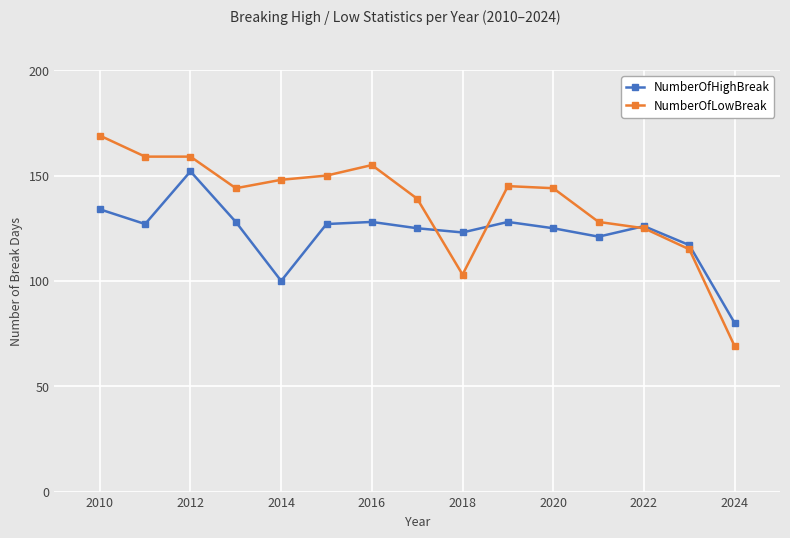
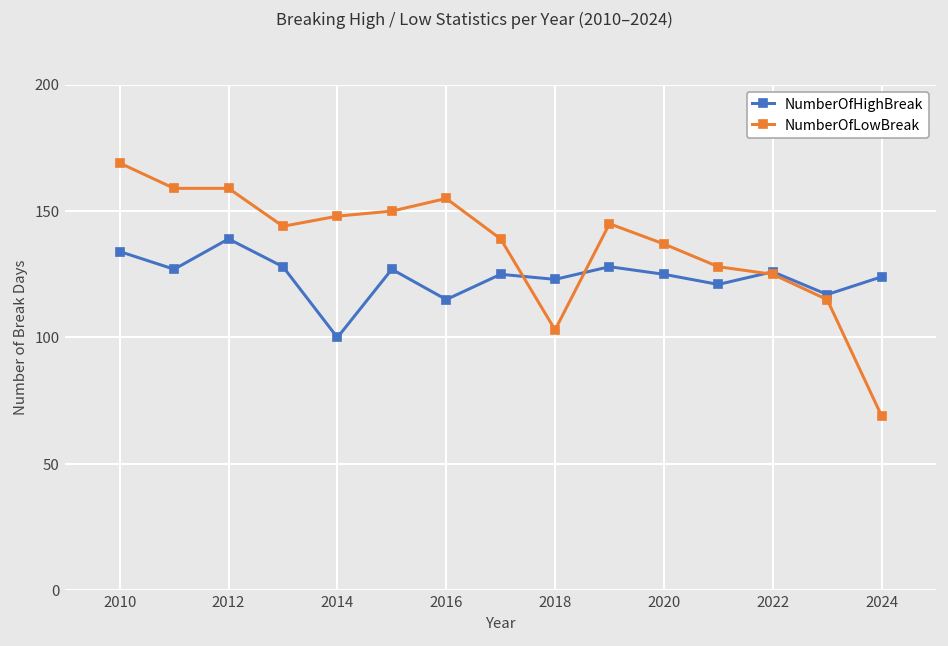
NumberOfHighBreak, 2012: 152 -> 139
NumberOfHighBreak, 2016: 128 -> 115
NumberOfLowBreak, 2020: 144 -> 137
NumberOfHighBreak, 2024: 80 -> 124
